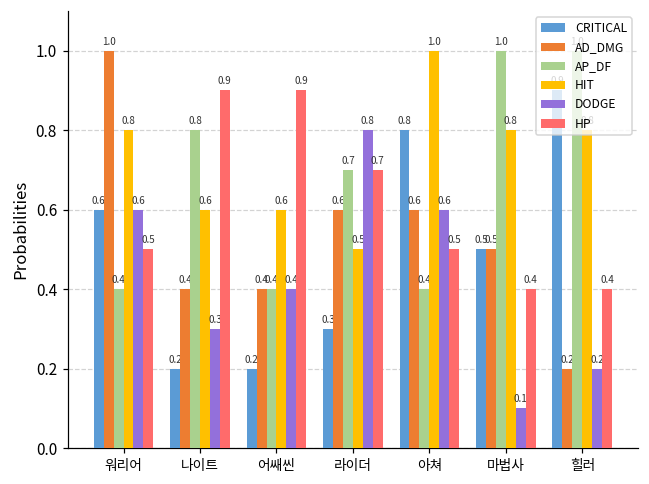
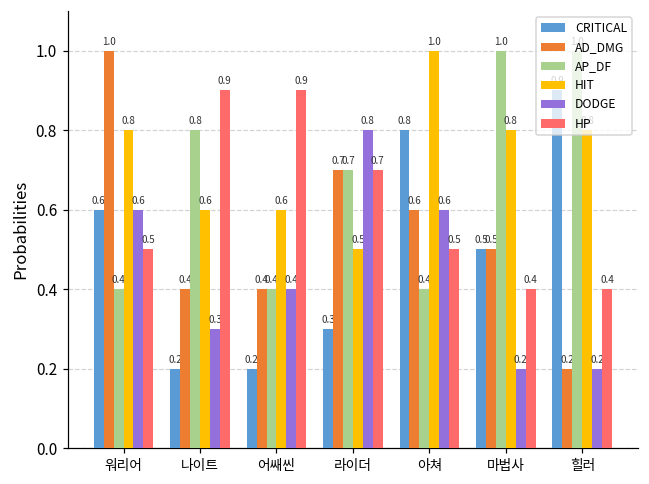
AD_DMG, 라이더: 0.6 -> 0.7
DODGE, 마법사: 0.1 -> 0.2
